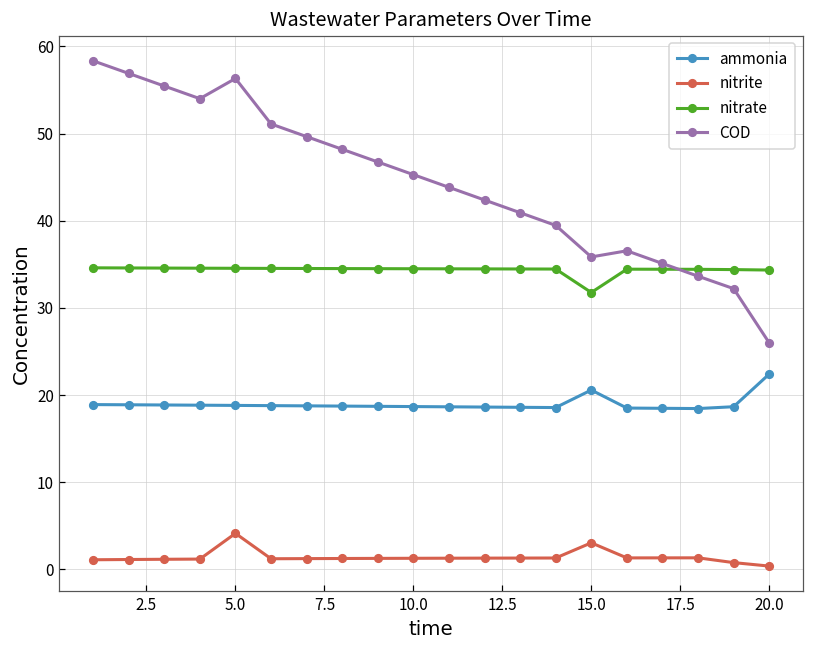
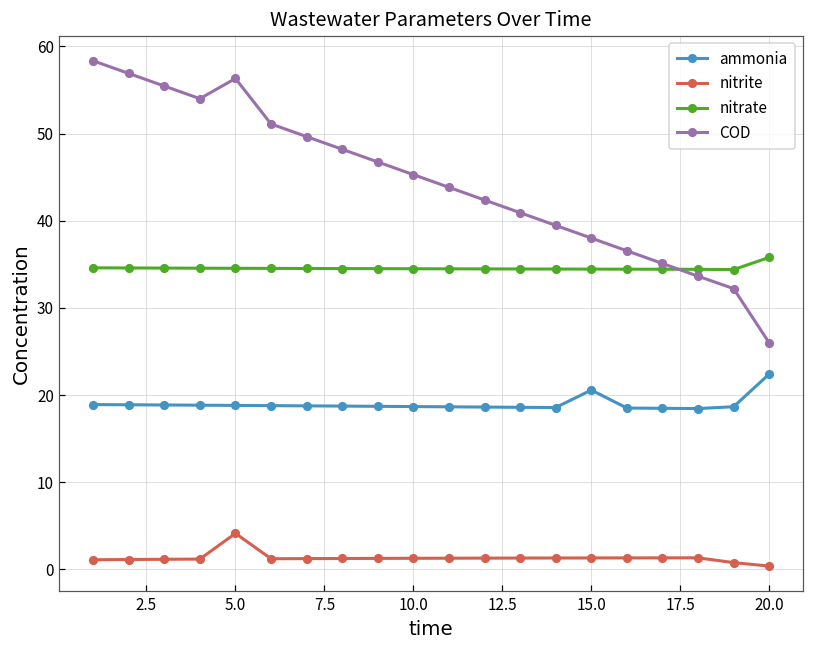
nitrite, 15.0: 3 -> 1
nitrate, 15.0: 32 -> 34
COD, 15.0: 36 -> 38
nitrate, 20.0: 34 -> 36
